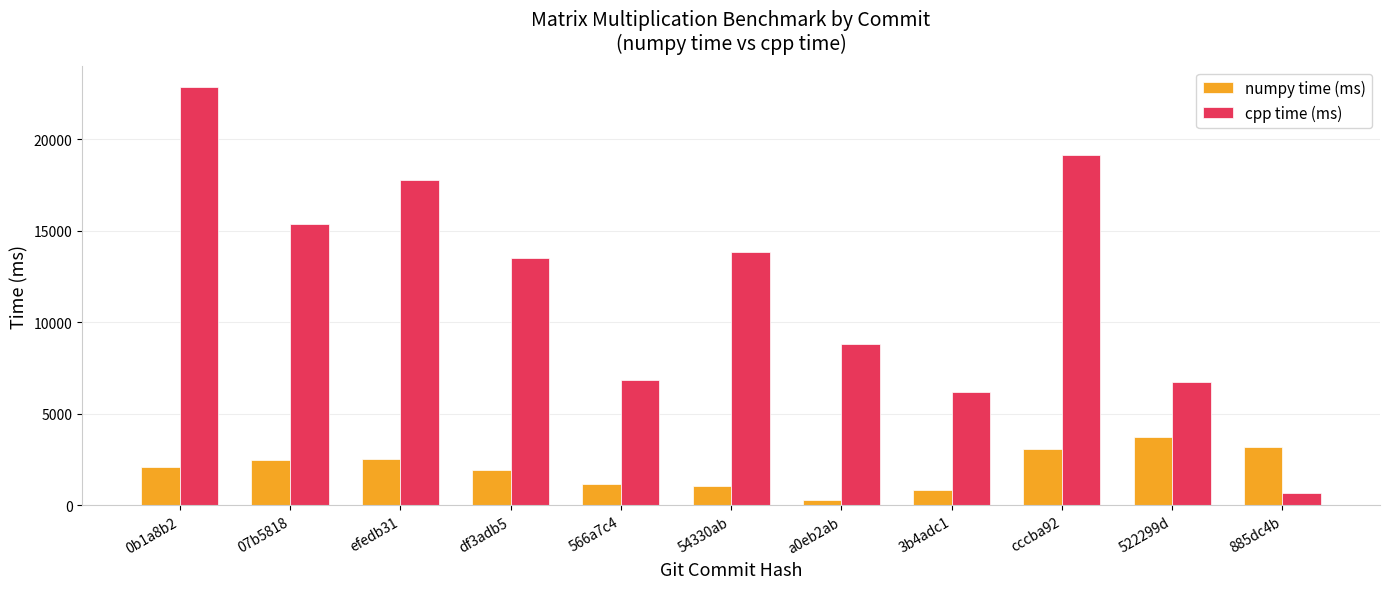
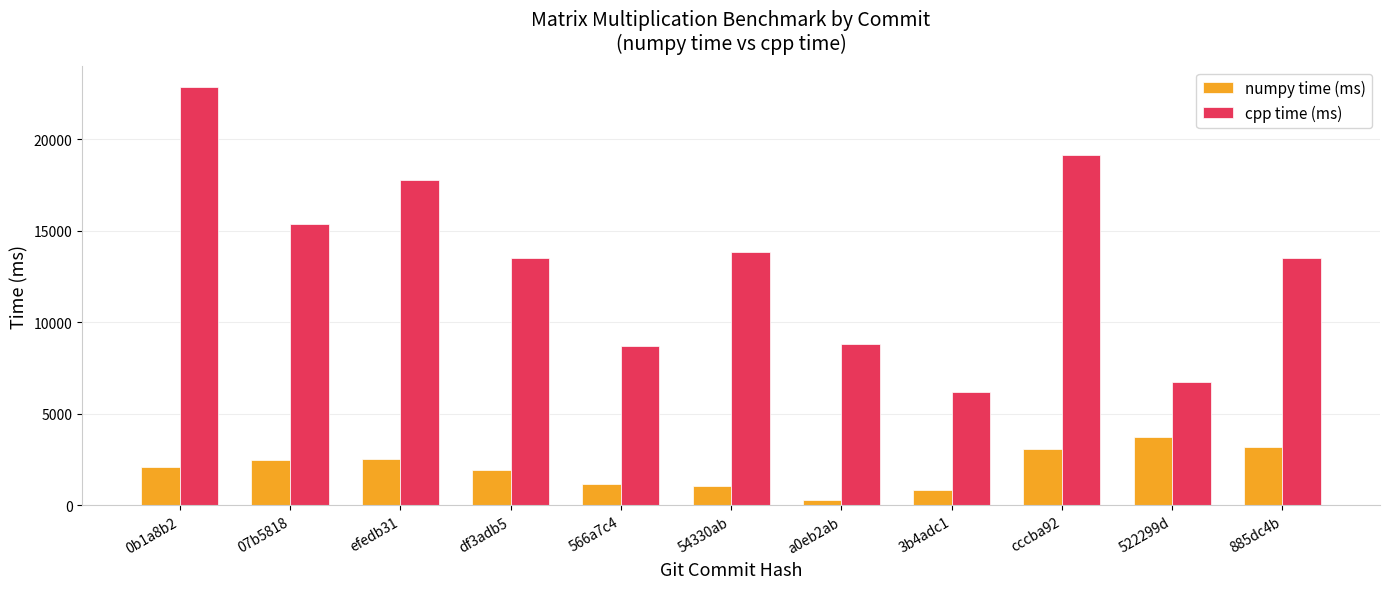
cpp time (ms), 566a7c4: 6800 -> 8700
cpp time (ms), 885dc4b: 700 -> 13500
